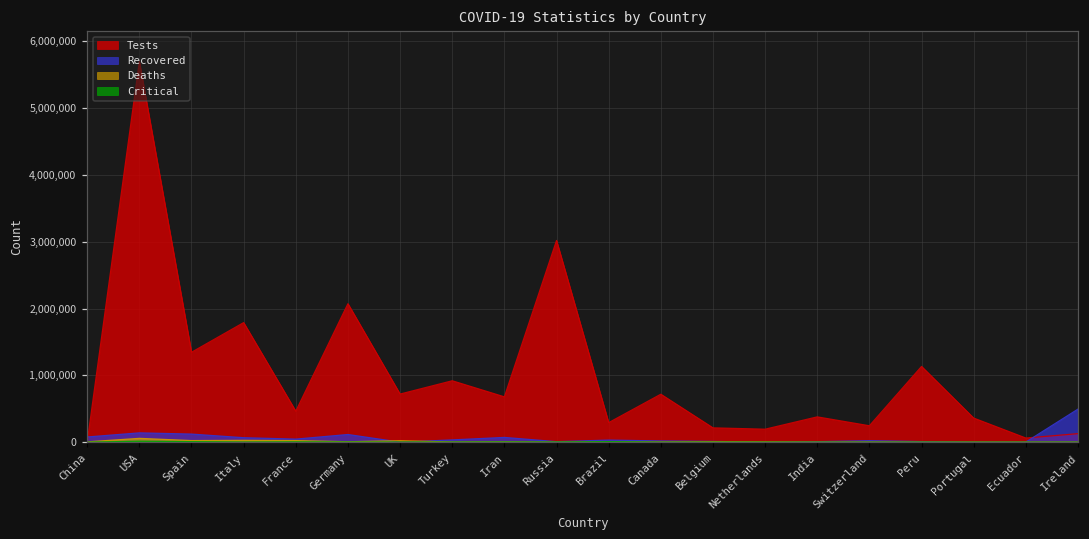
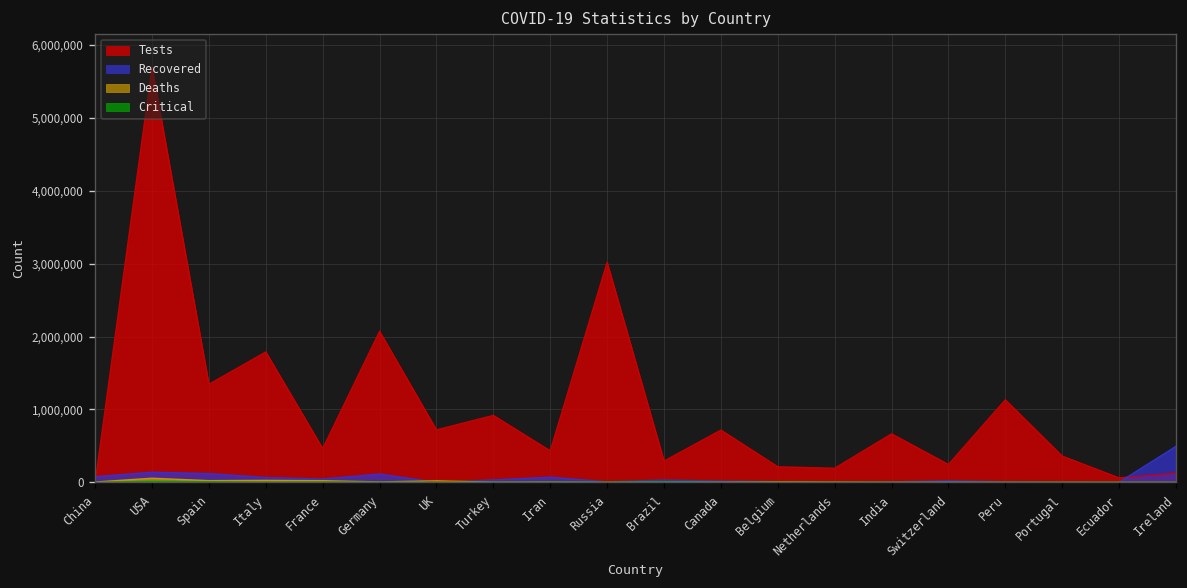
Tests, Iran: 700,000 -> 400,000
Tests, India: 400,000 -> 700,000
